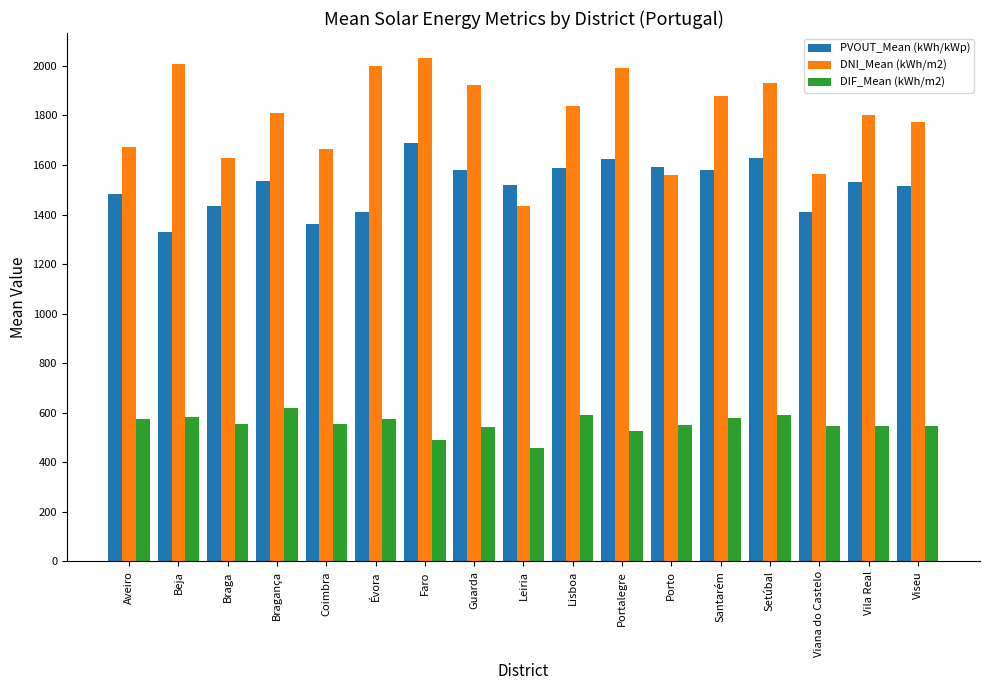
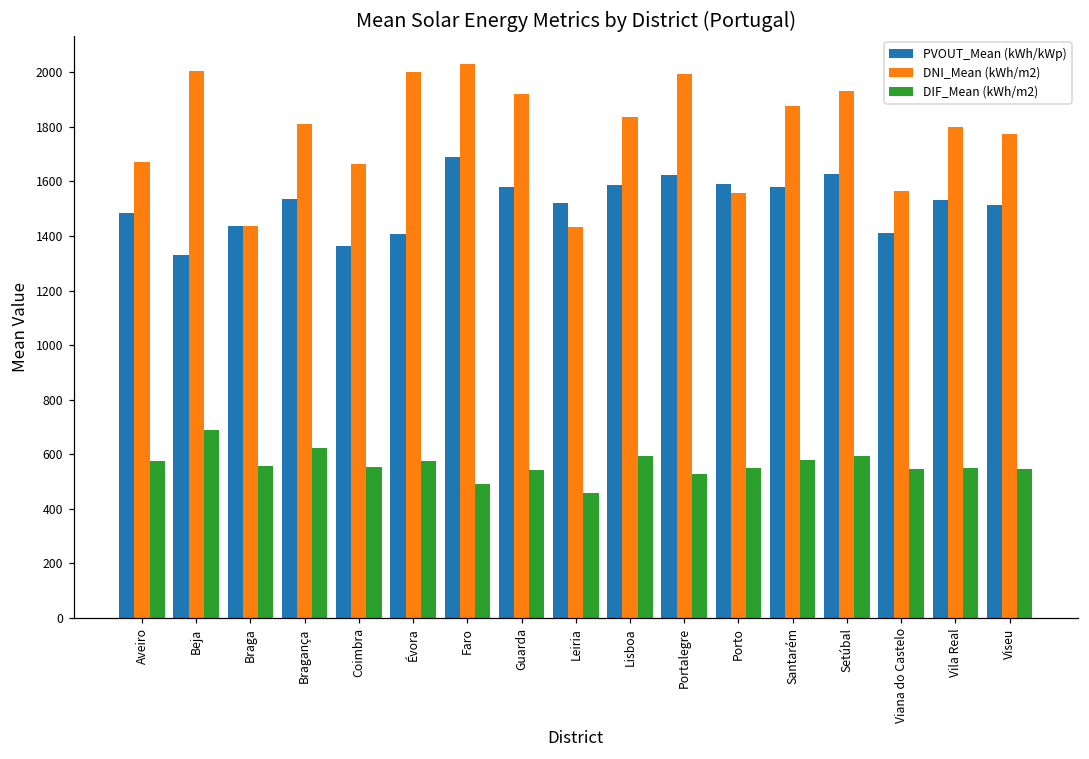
DIF_Mean (kWh/m2), Beja: 580 -> 690
DNI_Mean (kWh/m2), Braga: 1630 -> 1440
